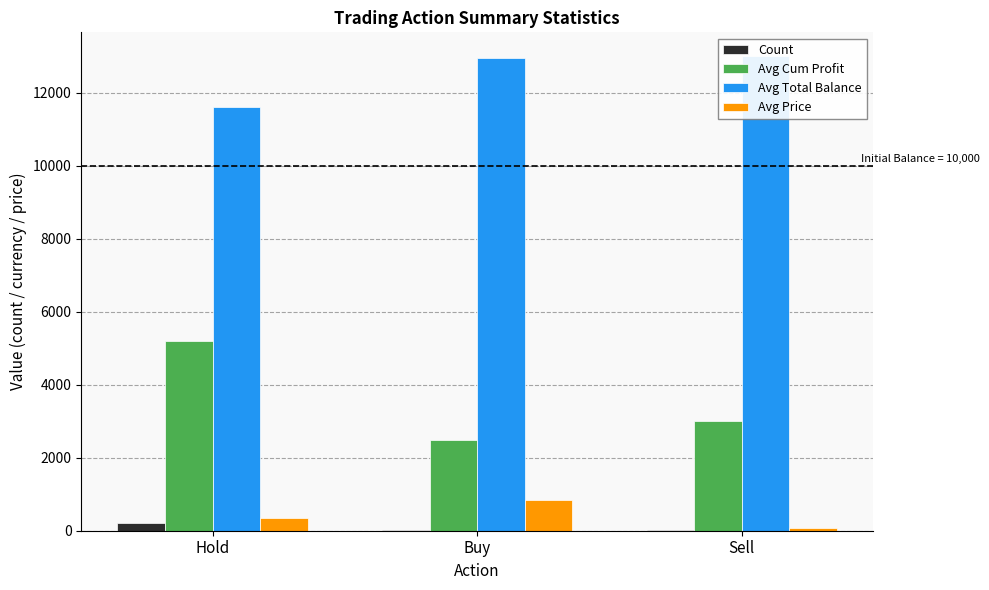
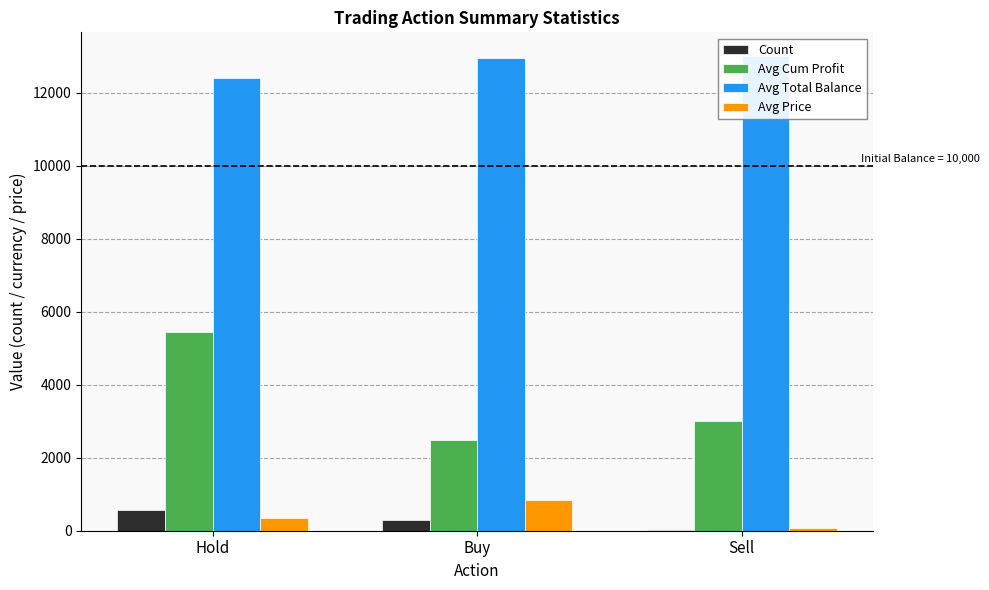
Count, Hold: 200 -> 600
Avg Cum Profit, Hold: 5200 -> 5400
Avg Total Balance, Hold: 11600 -> 12400
Count, Buy: 0 -> 300
